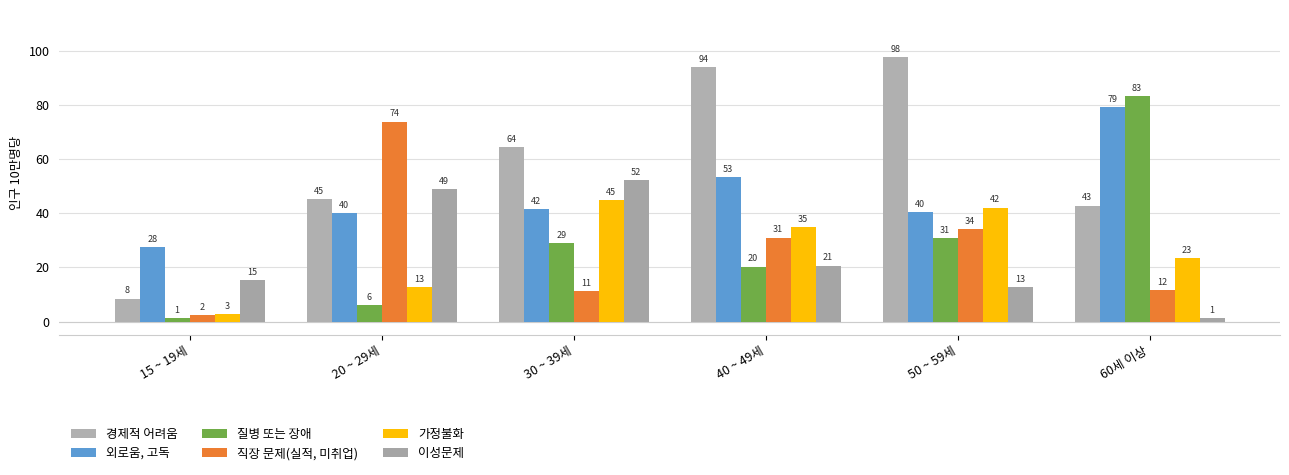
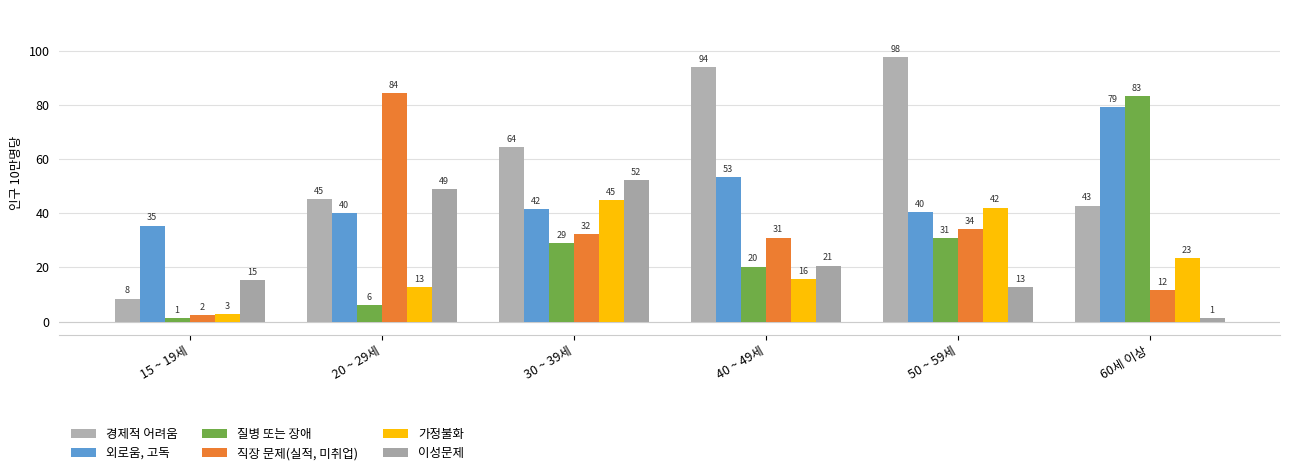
외로움, 고독, 15 ~ 19세: 28 -> 35
직장 문제(실적, 미취업), 20 ~ 29세: 74 -> 84
직장 문제(실적, 미취업), 30 ~ 39세: 11 -> 32
가정불화, 40 ~ 49세: 35 -> 16
